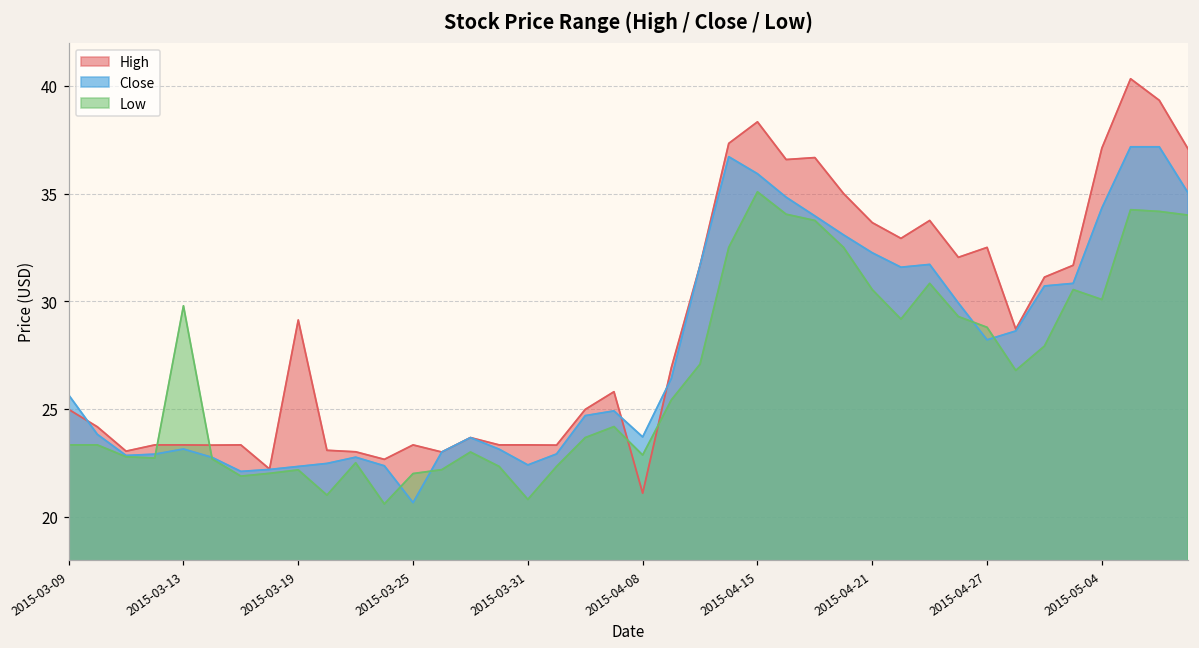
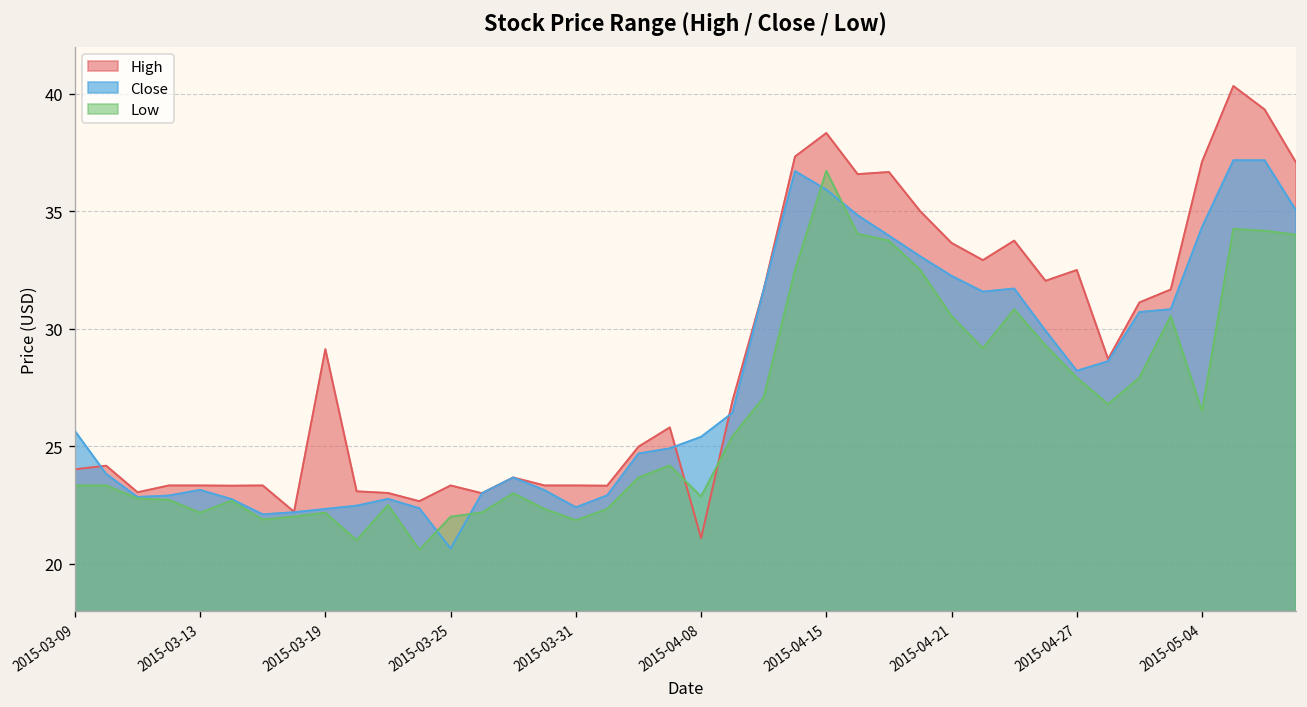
High, 2015-03-09: 25.0 -> 24.0
Low, 2015-03-13: 29.8 -> 22.2
Low, 2015-03-31: 20.8 -> 21.9
Close, 2015-04-08: 23.7 -> 25.4
Low, 2015-04-15: 35.1 -> 36.7
Low, 2015-04-27: 28.8 -> 27.9
Low, 2015-05-04: 30.1 -> 26.5
